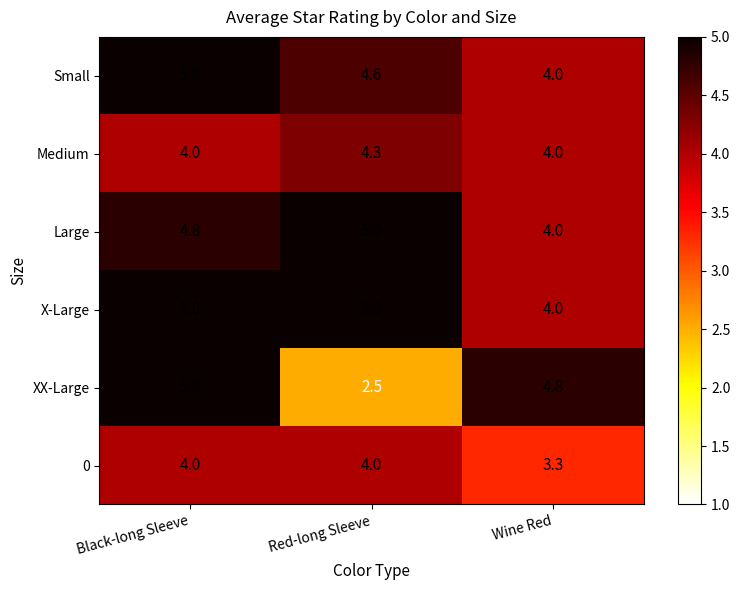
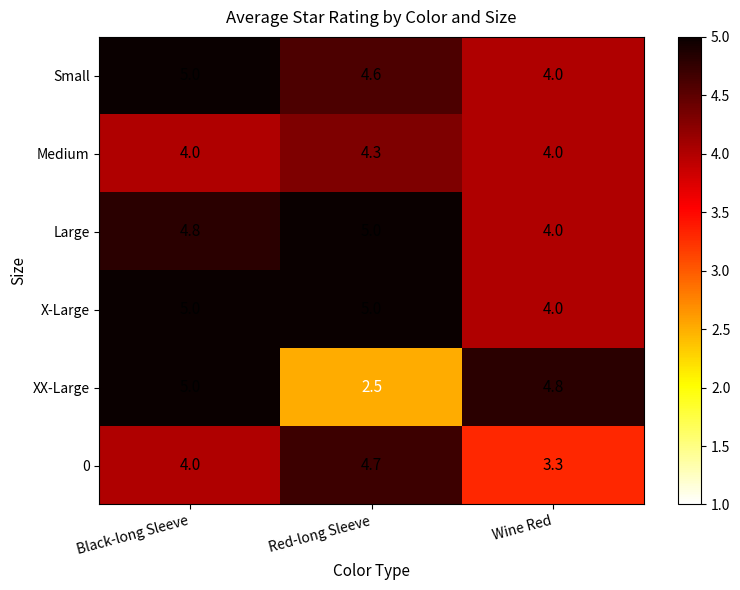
0, Red-long Sleeve: 4.0 -> 4.7
